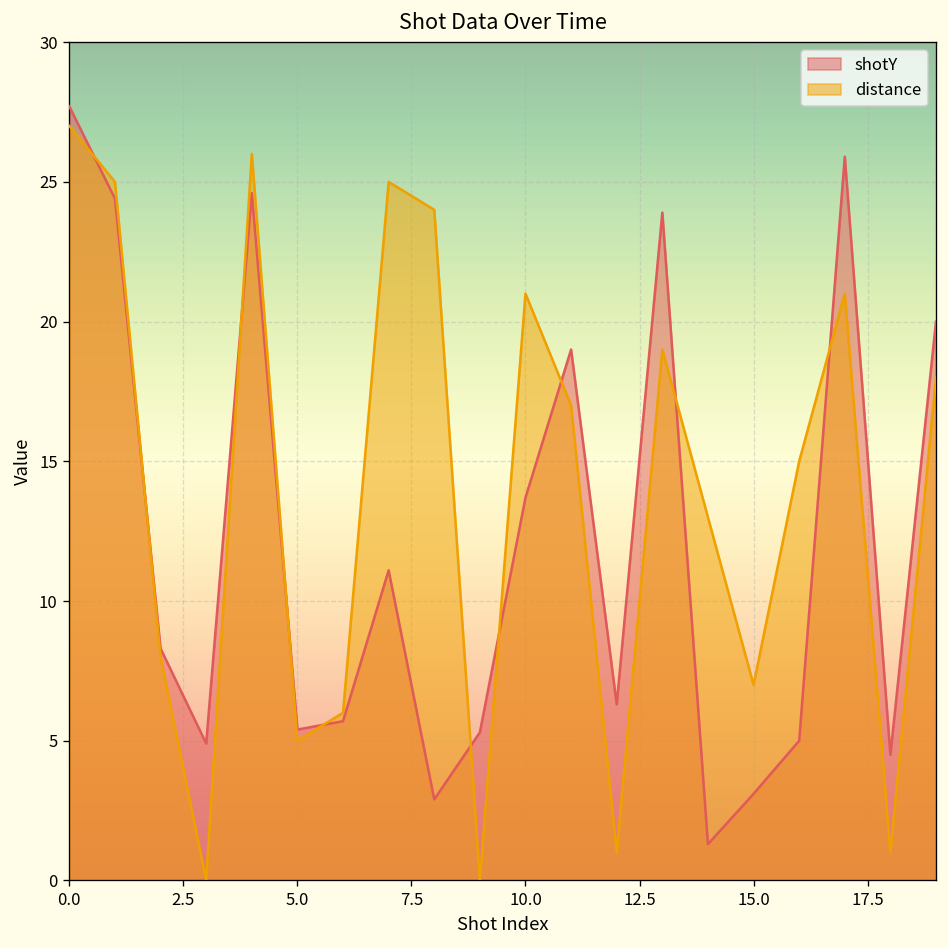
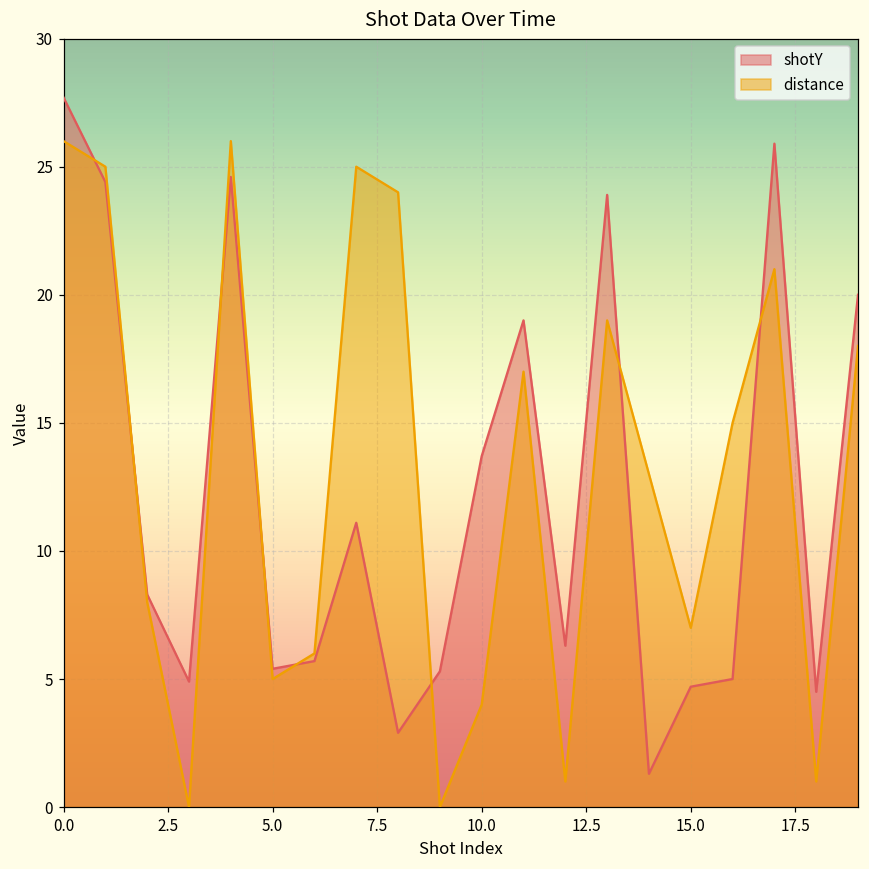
distance, 0.0: 27 -> 26
distance, 10.0: 21 -> 4
shotY, 15.0: 3.1 -> 4.7
